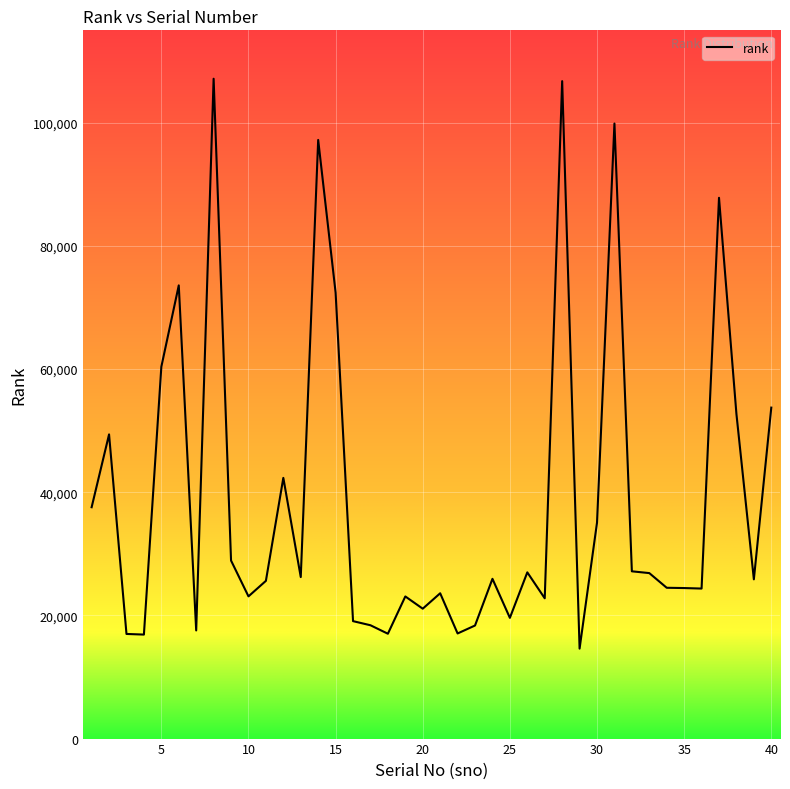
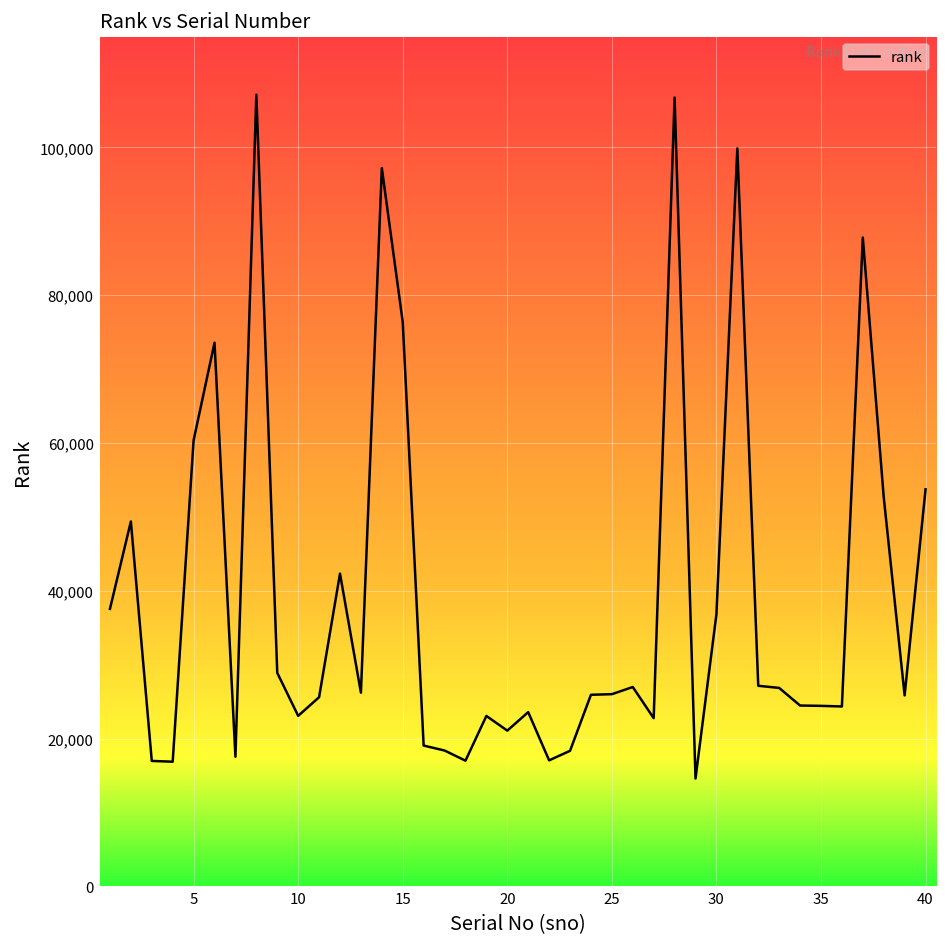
15: 72,000 -> 76,000
25: 20,000 -> 26,000
30: 35,000 -> 37,000
